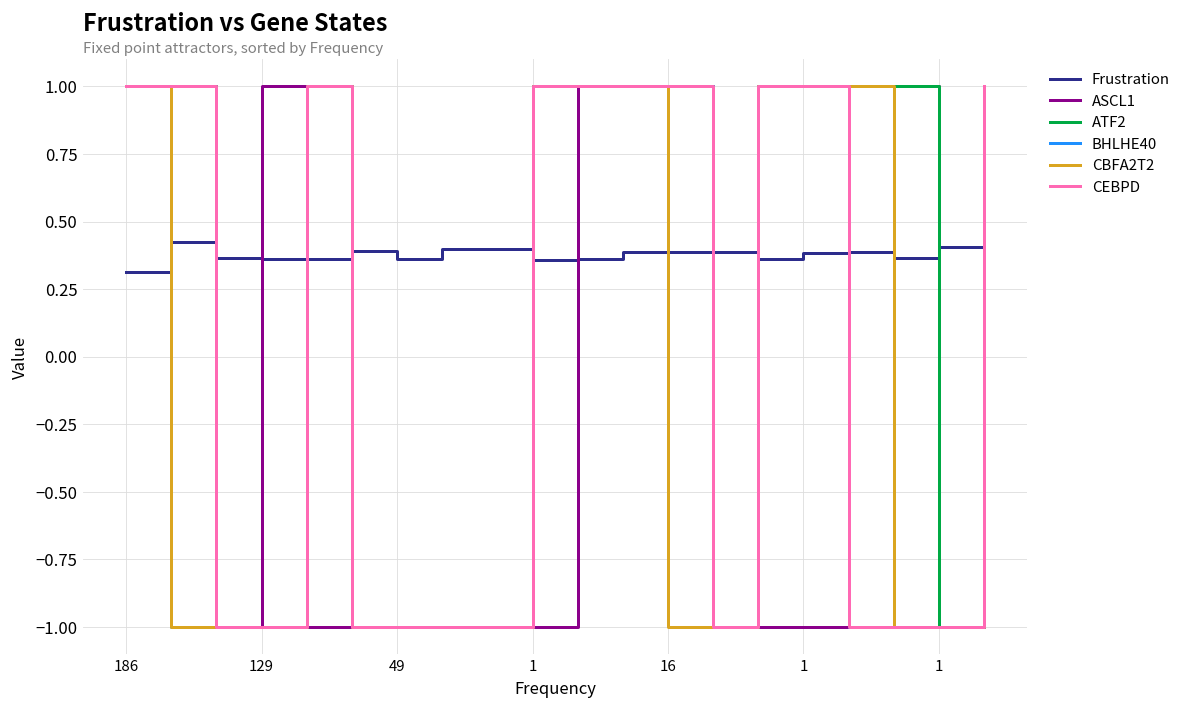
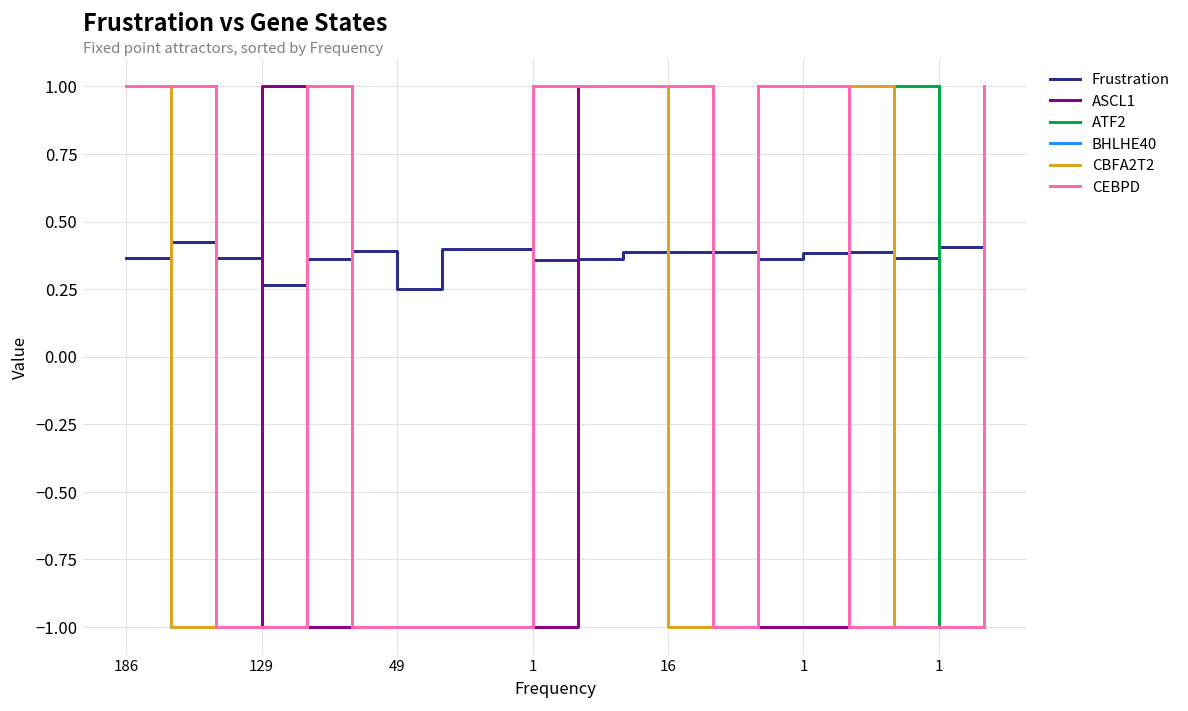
Frustration, 186: 0.31 -> 0.37
Frustration, 129: 0.36 -> 0.27
Frustration, 49: 0.36 -> 0.25
